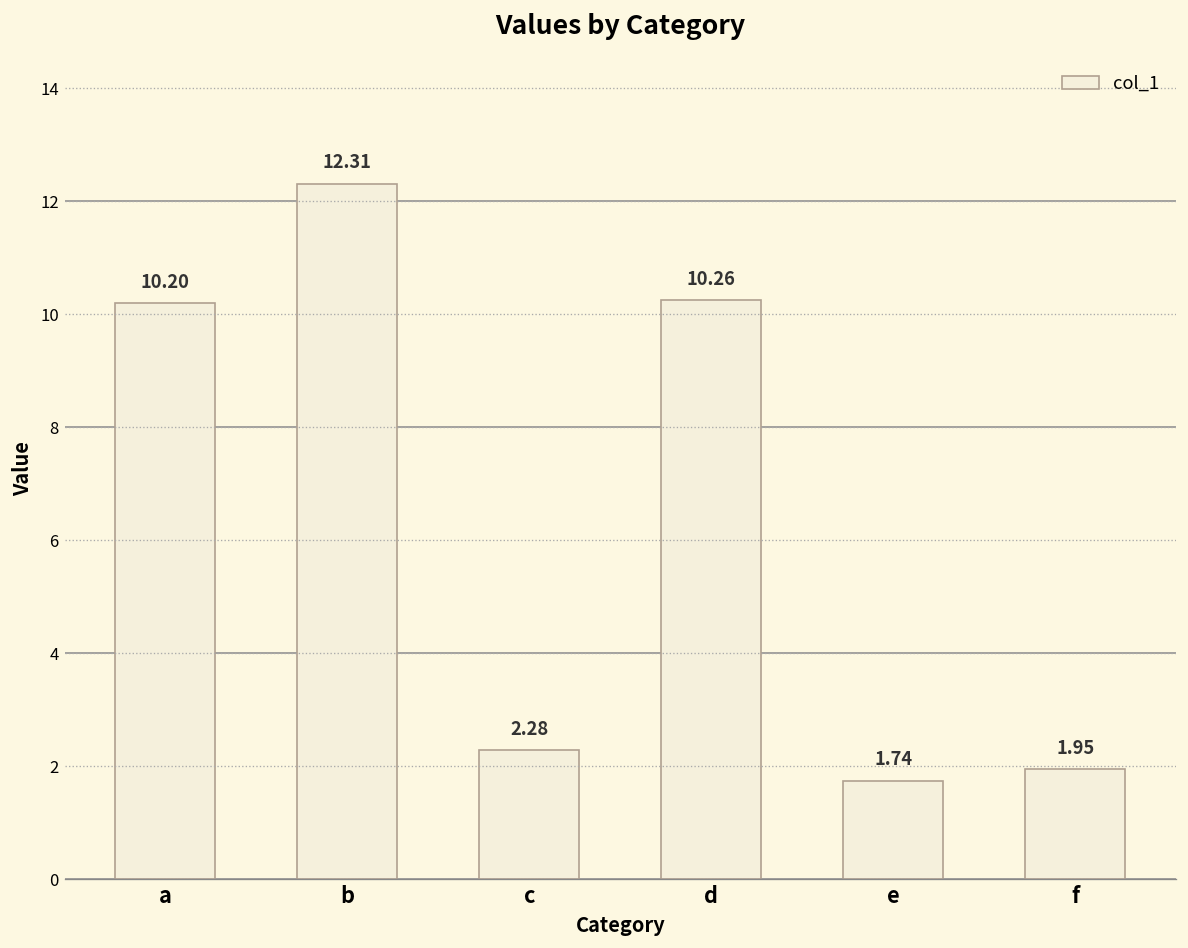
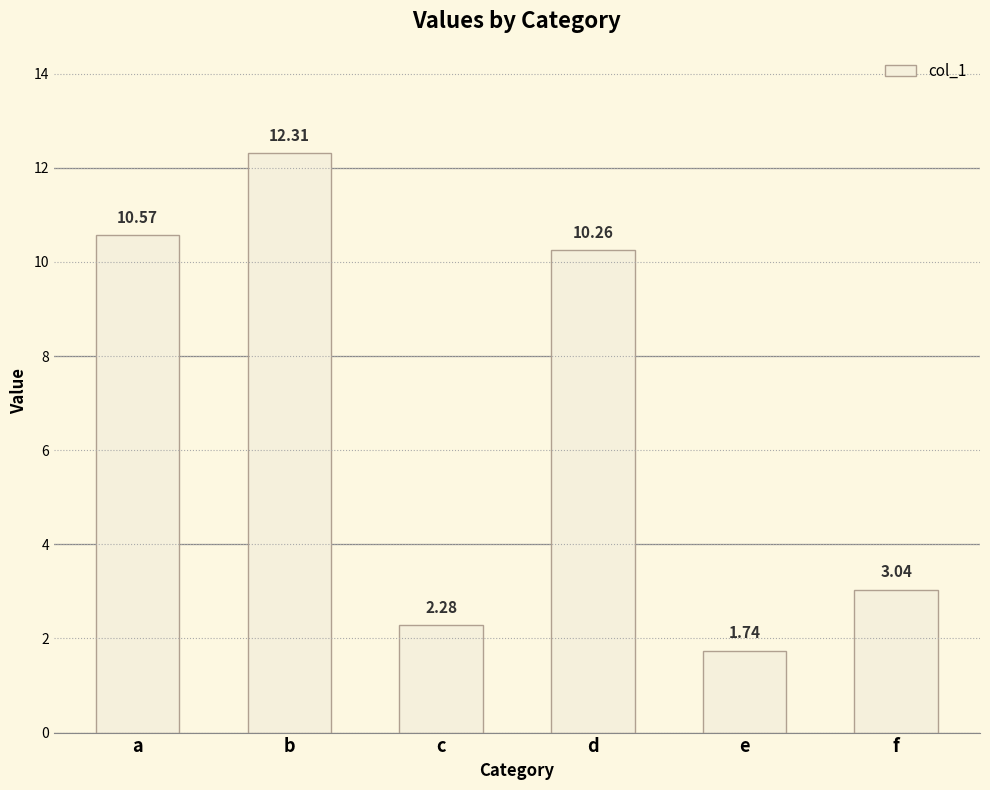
a: 10.20 -> 10.57
f: 1.95 -> 3.04
